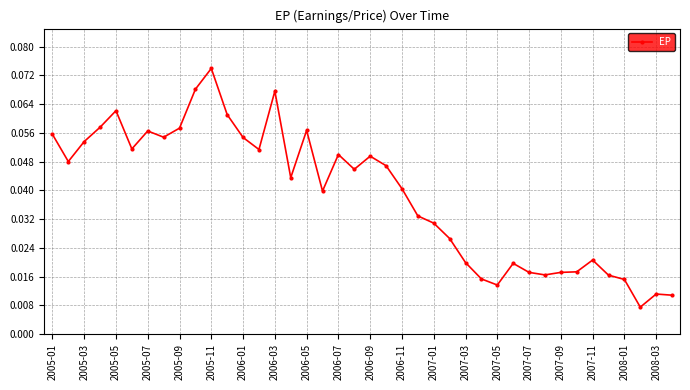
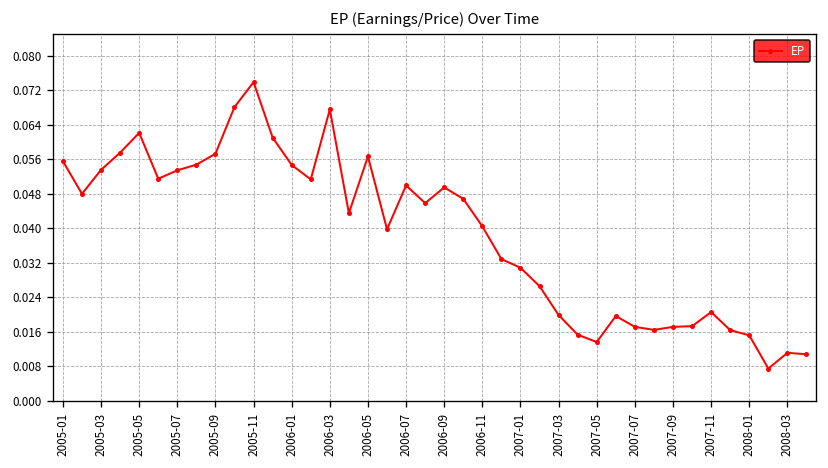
2005-07: 0.057 -> 0.053
